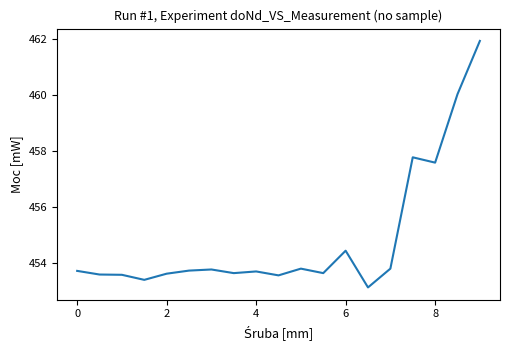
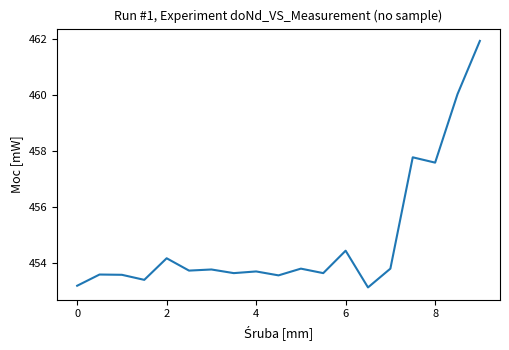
0: 453.7 -> 453.2
2: 453.6 -> 454.2
